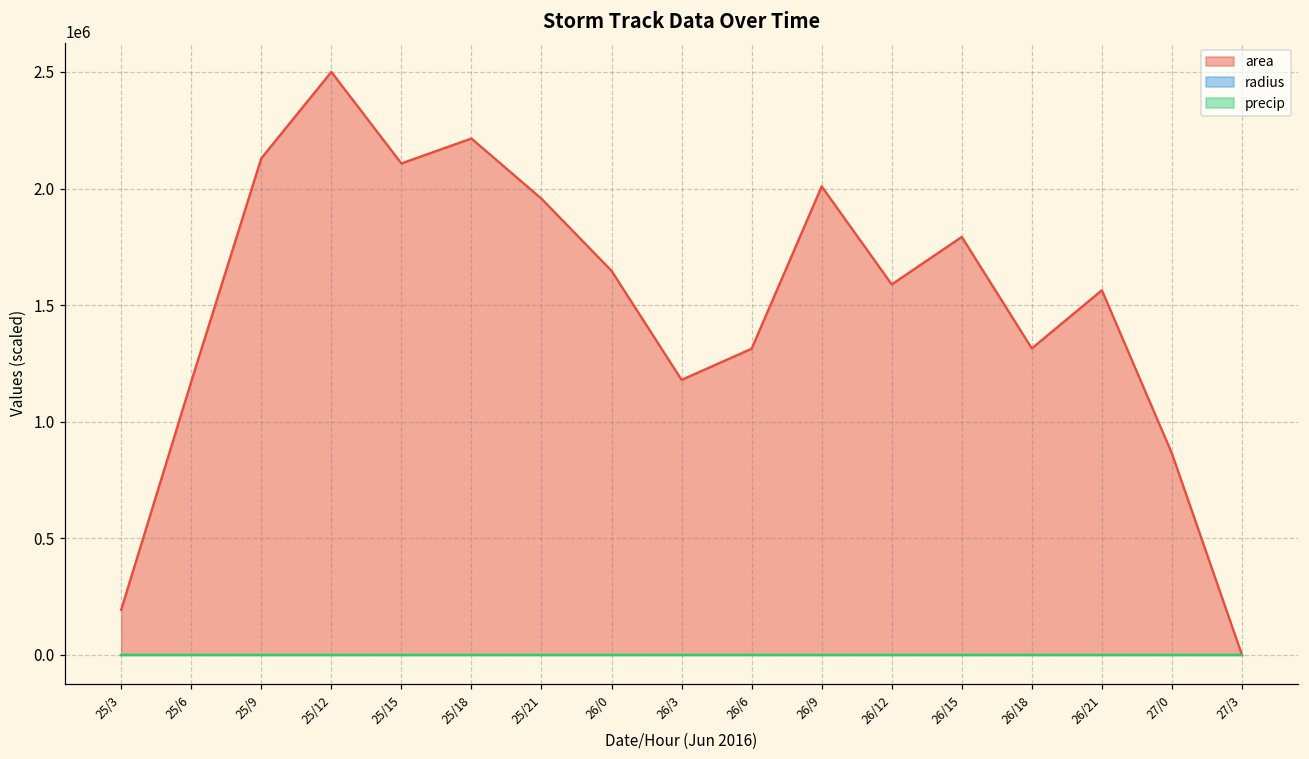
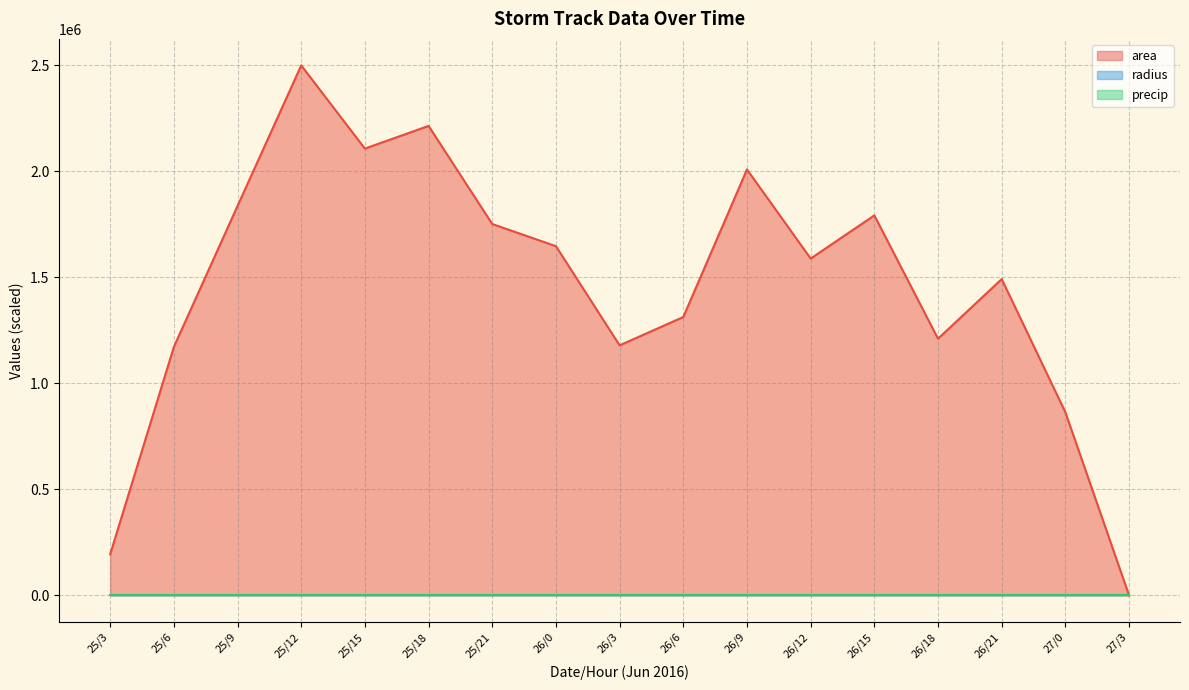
area, 25/9: 2130000 -> 1840000
area, 25/21: 1960000 -> 1750000
area, 26/18: 1310000 -> 1210000
area, 26/21: 1560000 -> 1490000
